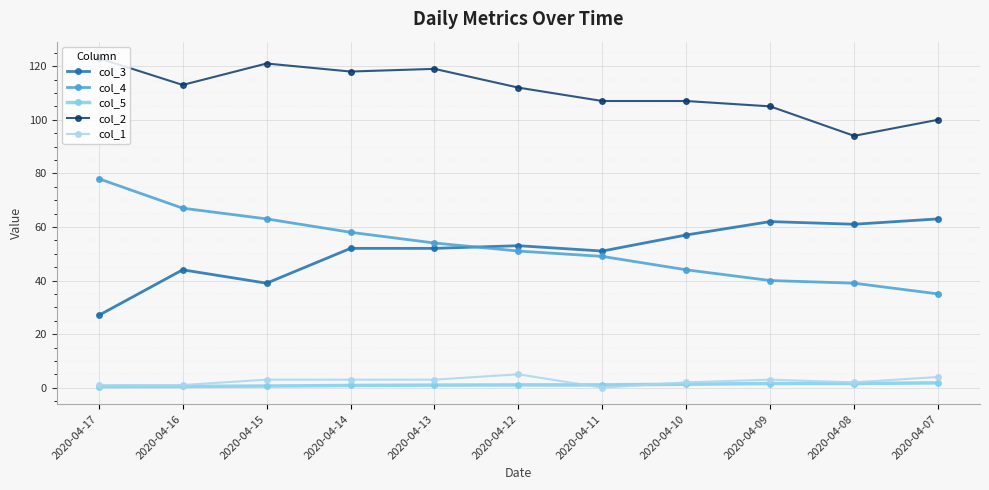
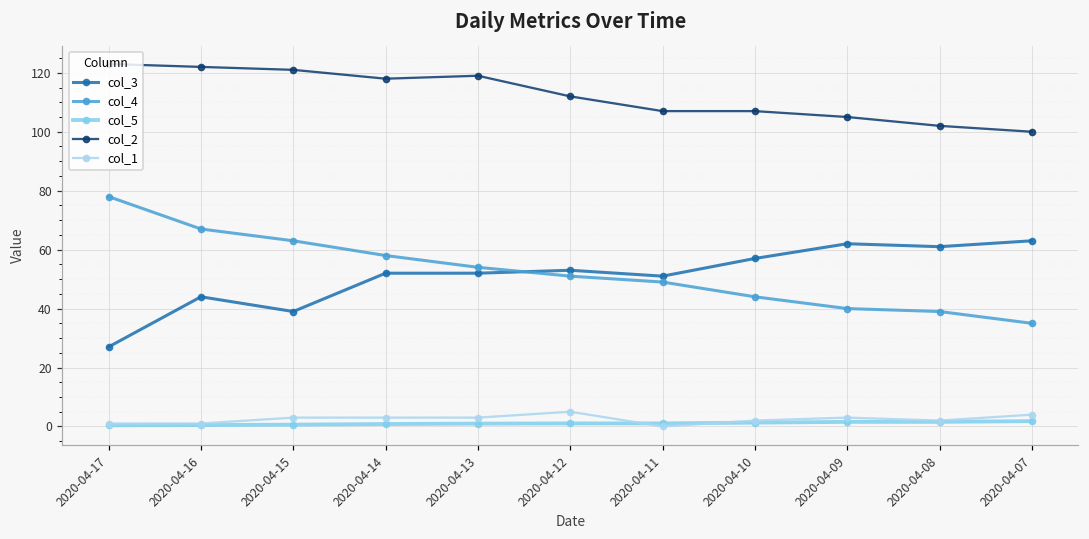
col_2, 2020-04-16: 113 -> 122
col_2, 2020-04-08: 94 -> 102
